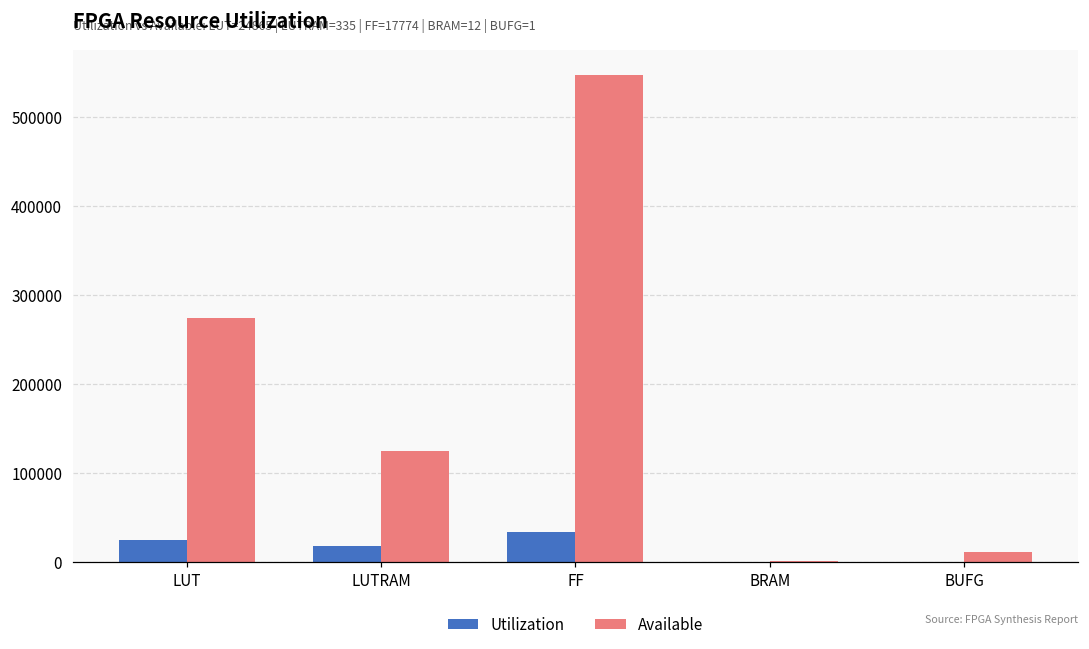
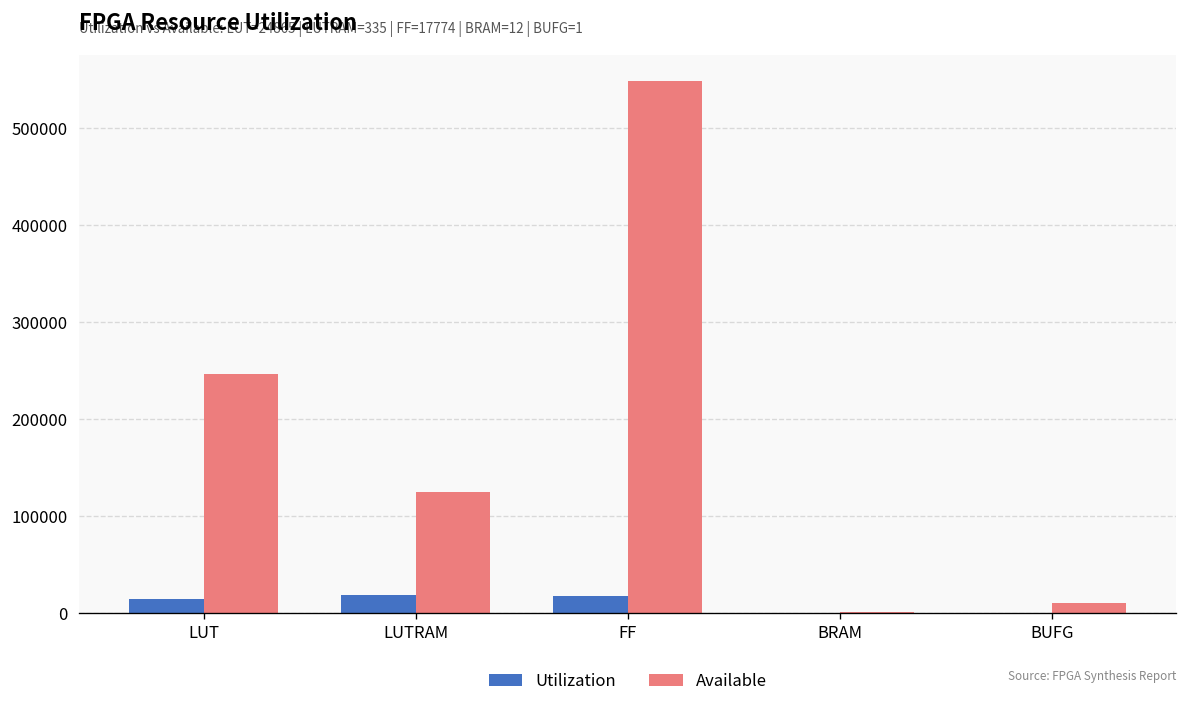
Utilization, LUT: 20000 -> 10000
Available, LUT: 270000 -> 250000
Utilization, FF: 30000 -> 20000
